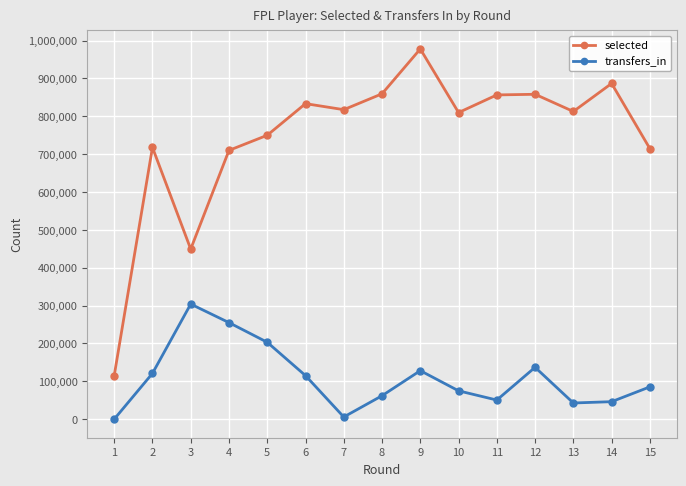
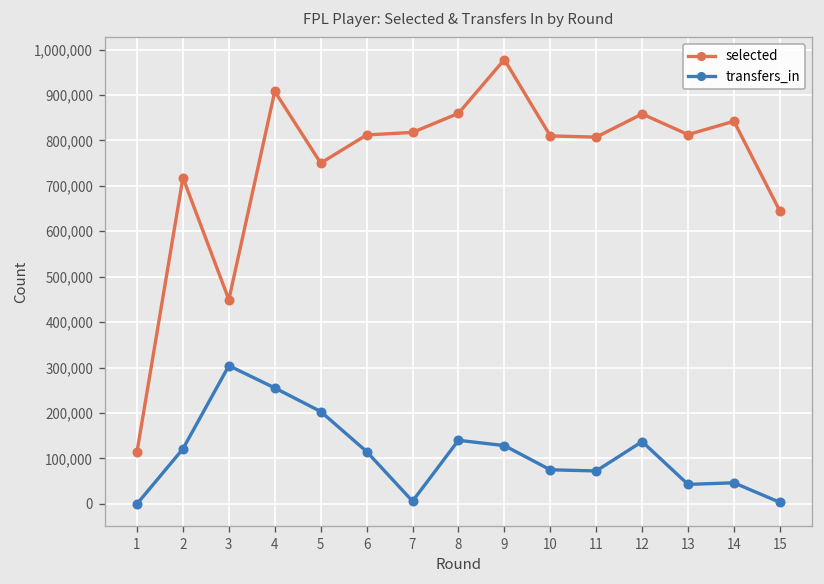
selected, 4: 710,000 -> 910,000
selected, 6: 830,000 -> 810,000
transfers_in, 8: 60,000 -> 140,000
selected, 11: 860,000 -> 810,000
transfers_in, 11: 50,000 -> 70,000
selected, 14: 890,000 -> 840,000
selected, 15: 710,000 -> 640,000
transfers_in, 15: 90,000 -> 0
